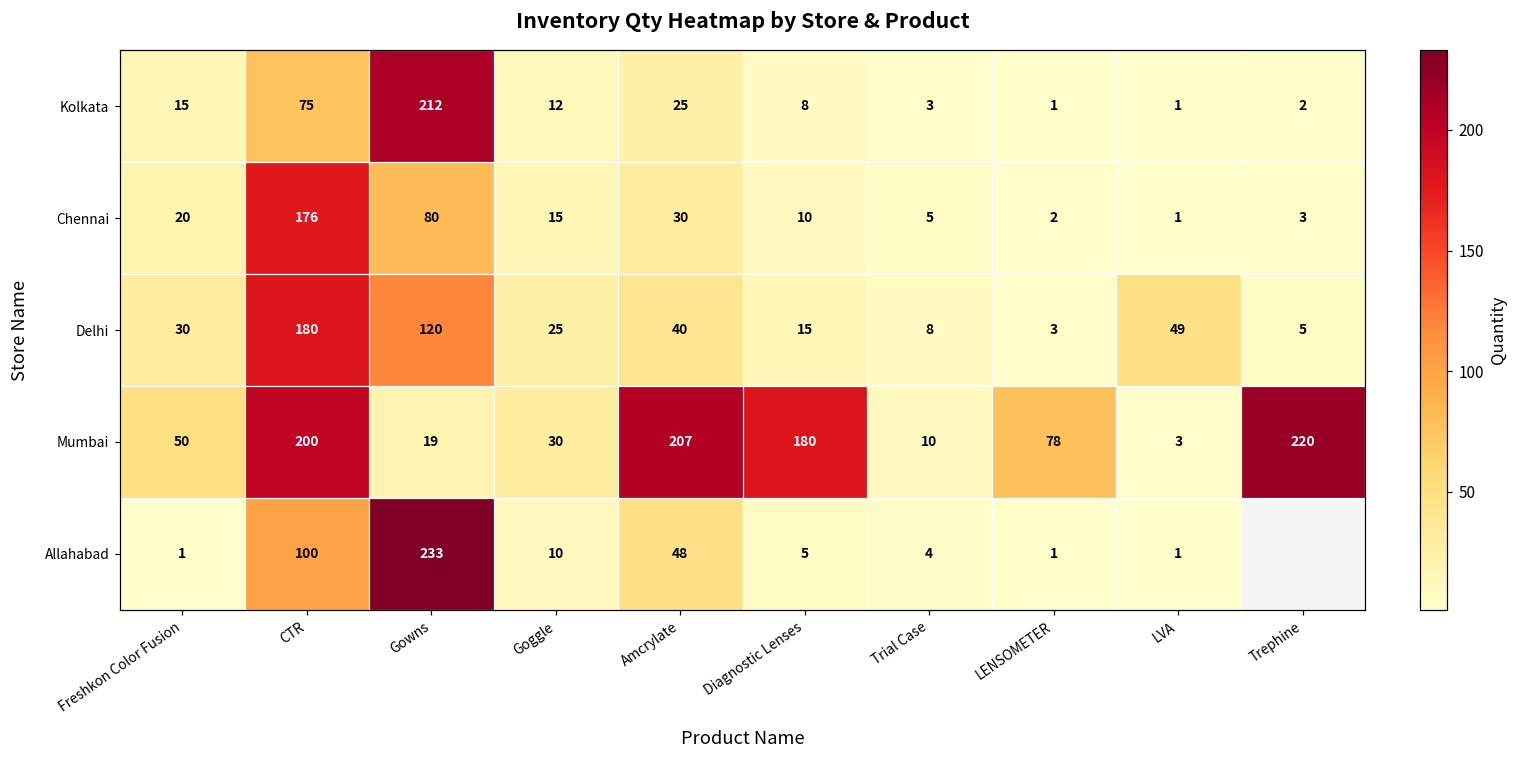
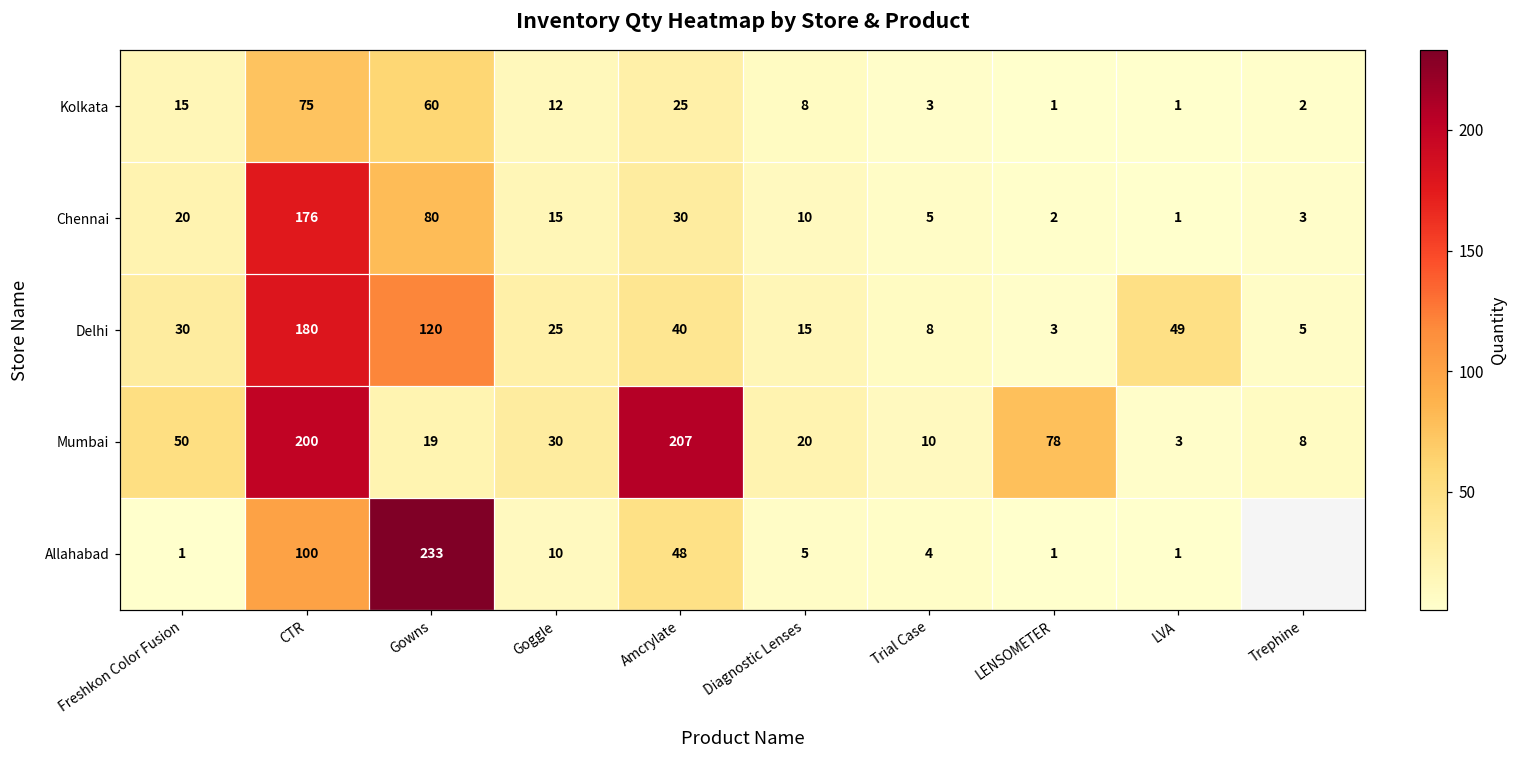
Kolkata, Gowns: 212 -> 60
Mumbai, Diagnostic Lenses: 180 -> 20
Mumbai, Trephine: 220 -> 8
